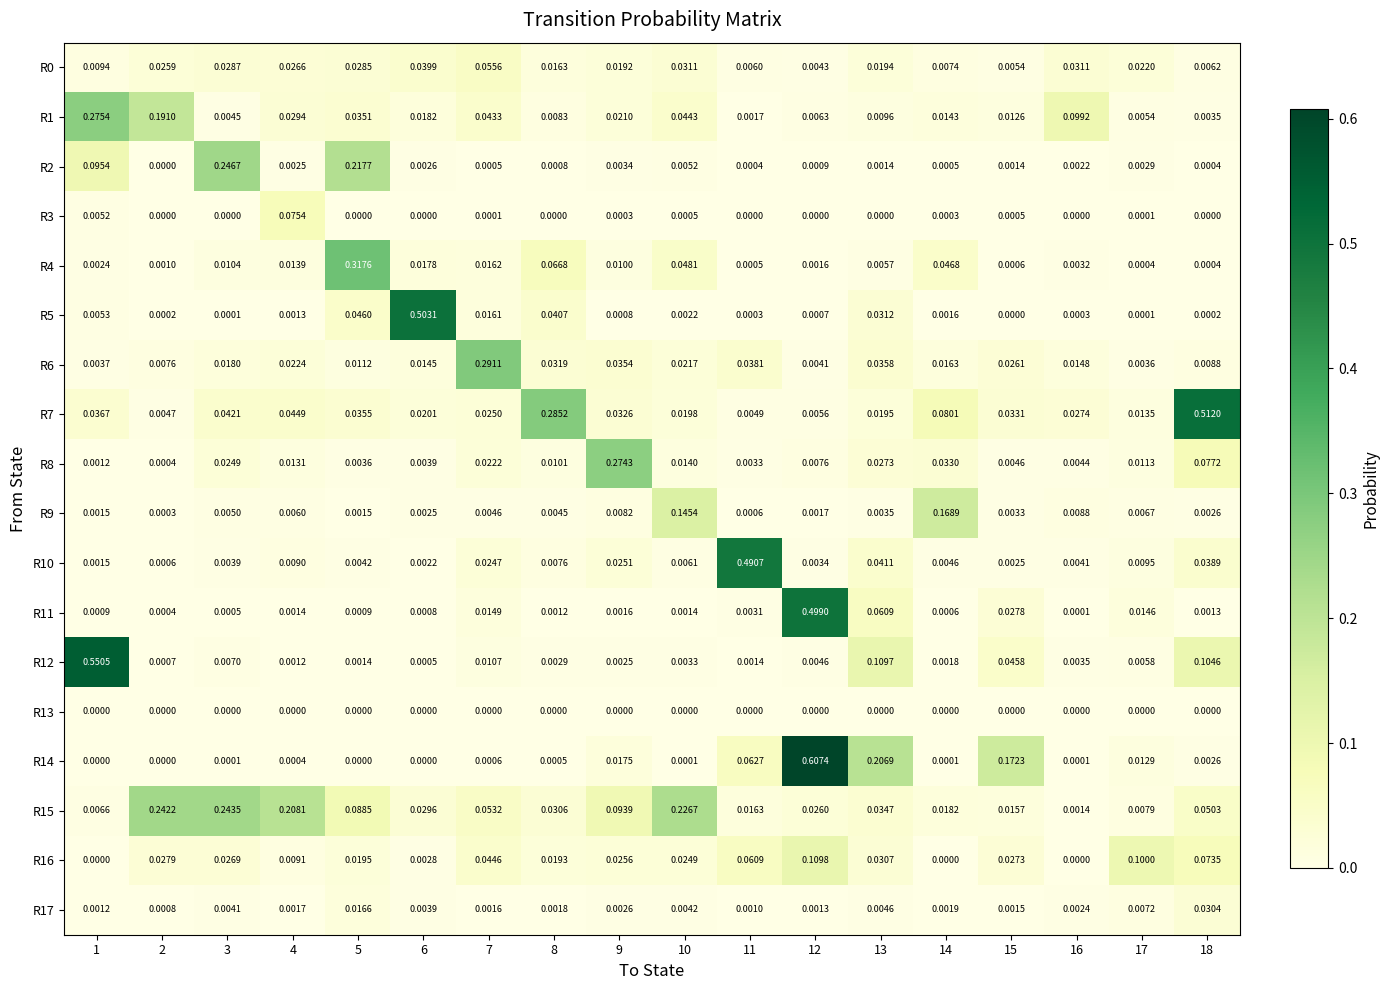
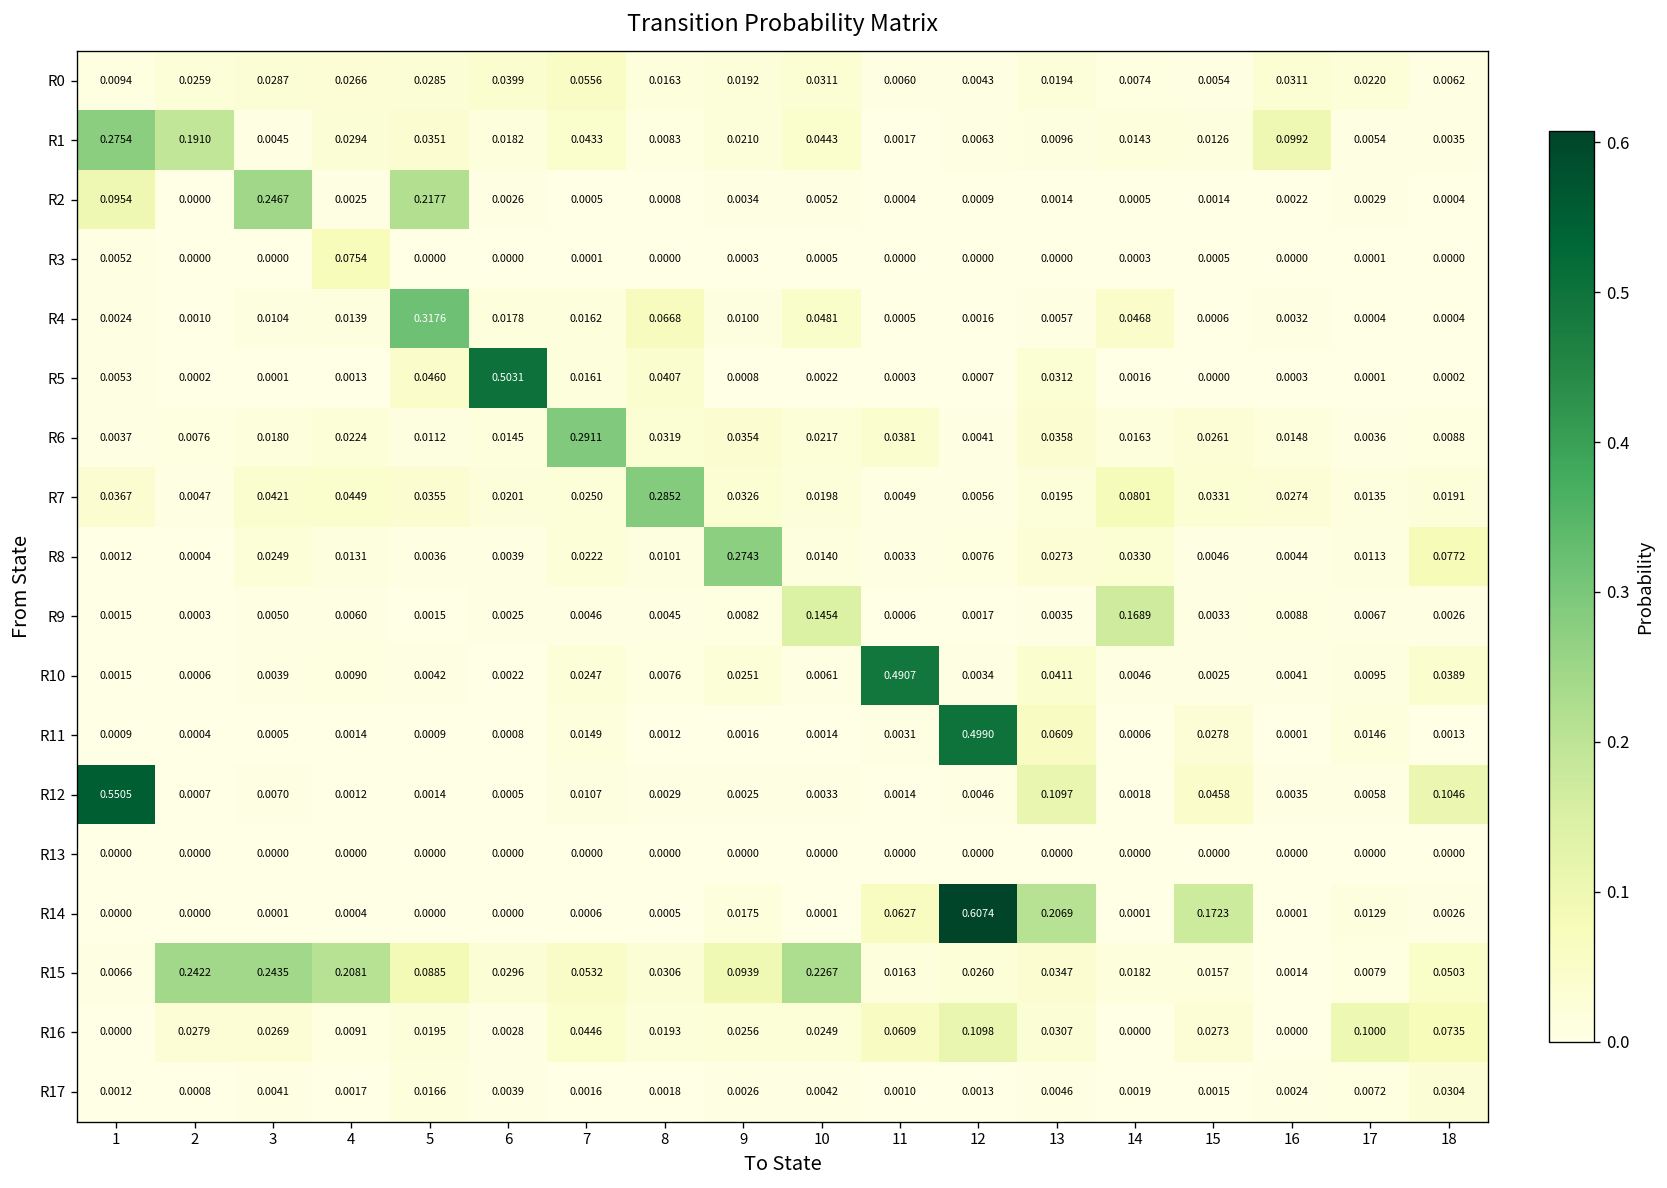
R7, 18: 0.5120 -> 0.0191
